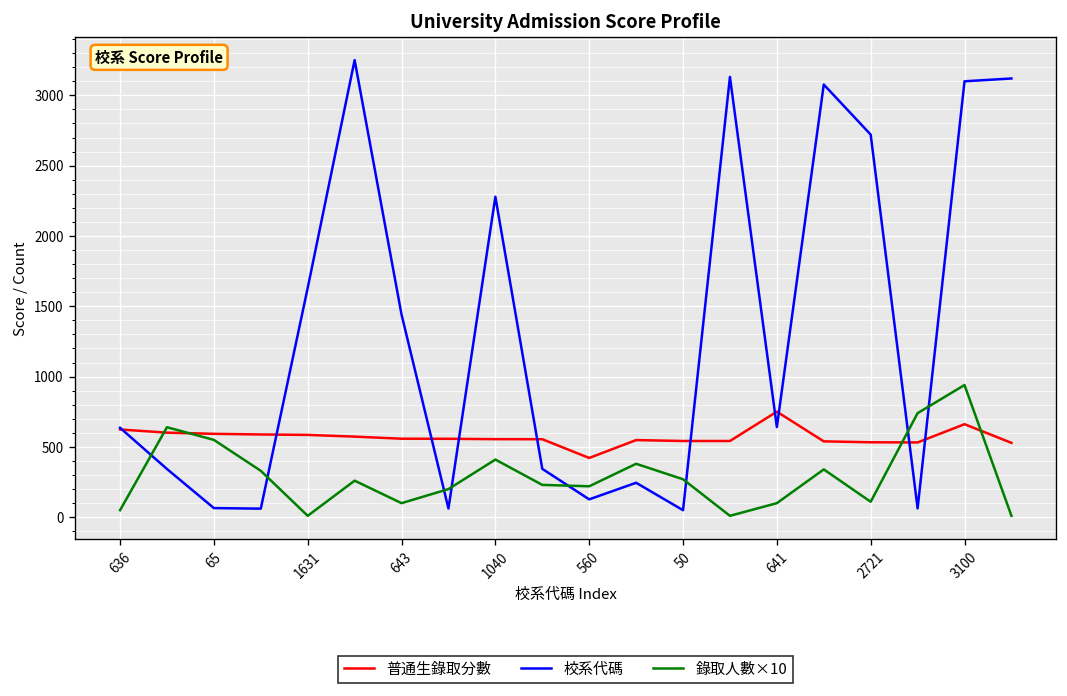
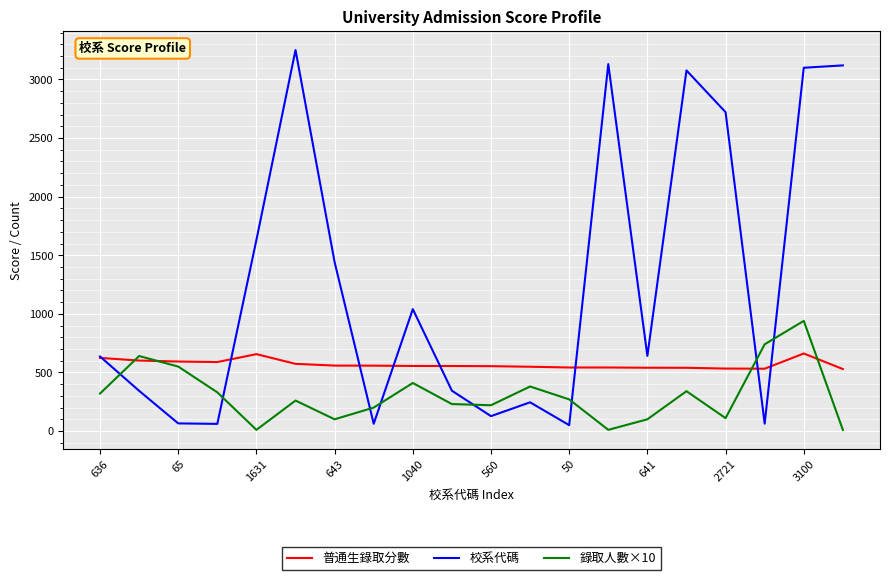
錄取人數×10, 636: 50 -> 320
普通生錄取分數, 1631: 590 -> 660
校系代碼, 1040: 2280 -> 1040
普通生錄取分數, 560: 420 -> 550
普通生錄取分數, 641: 750 -> 540
